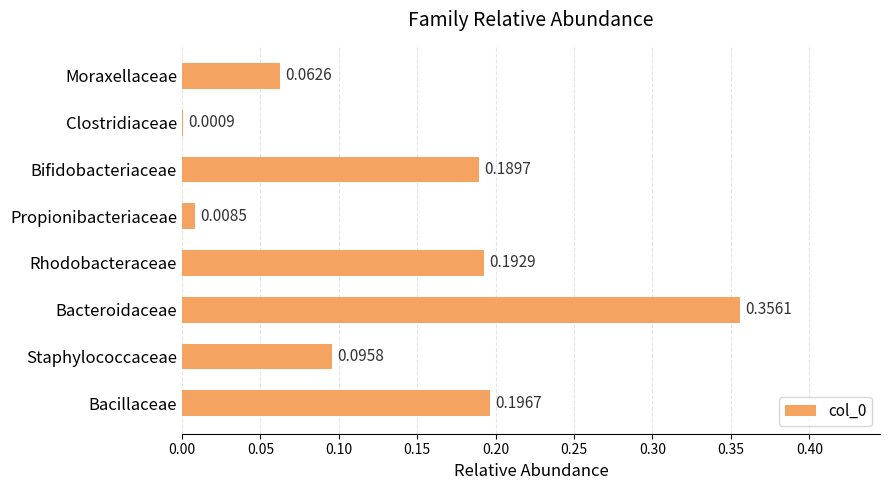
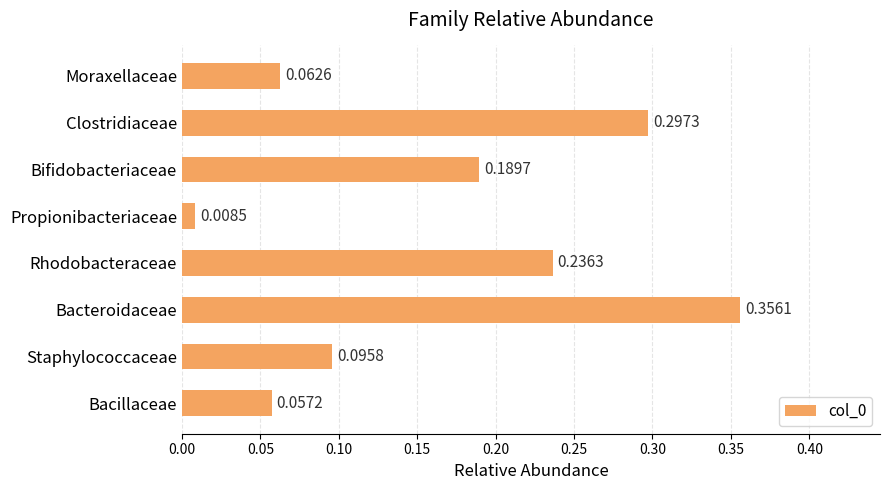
Clostridiaceae: 0.0009 -> 0.2973
Rhodobacteraceae: 0.1929 -> 0.2363
Bacillaceae: 0.1967 -> 0.0572
